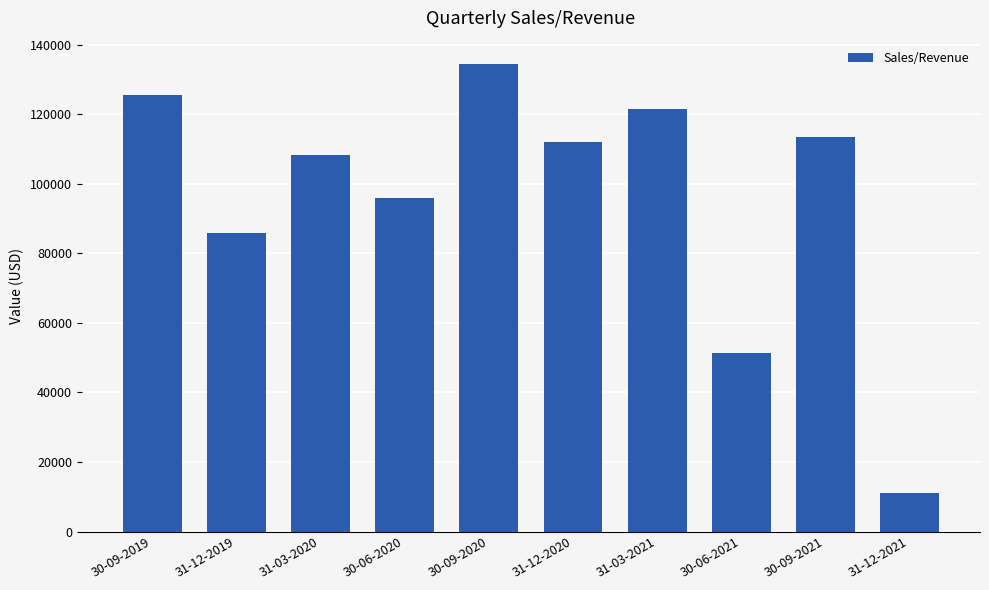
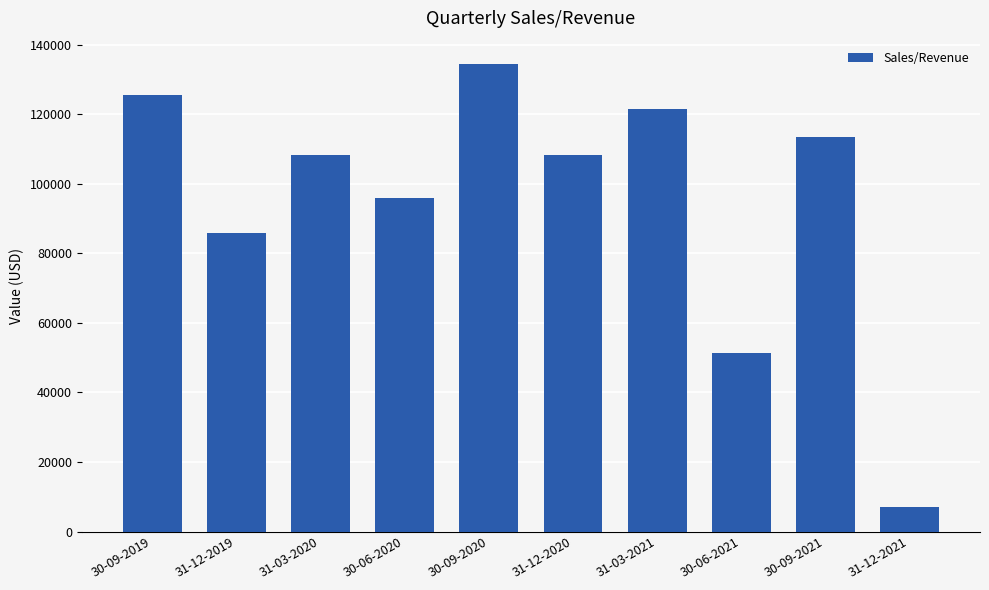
31-12-2020: 112000 -> 108000
31-12-2021: 11000 -> 7000
